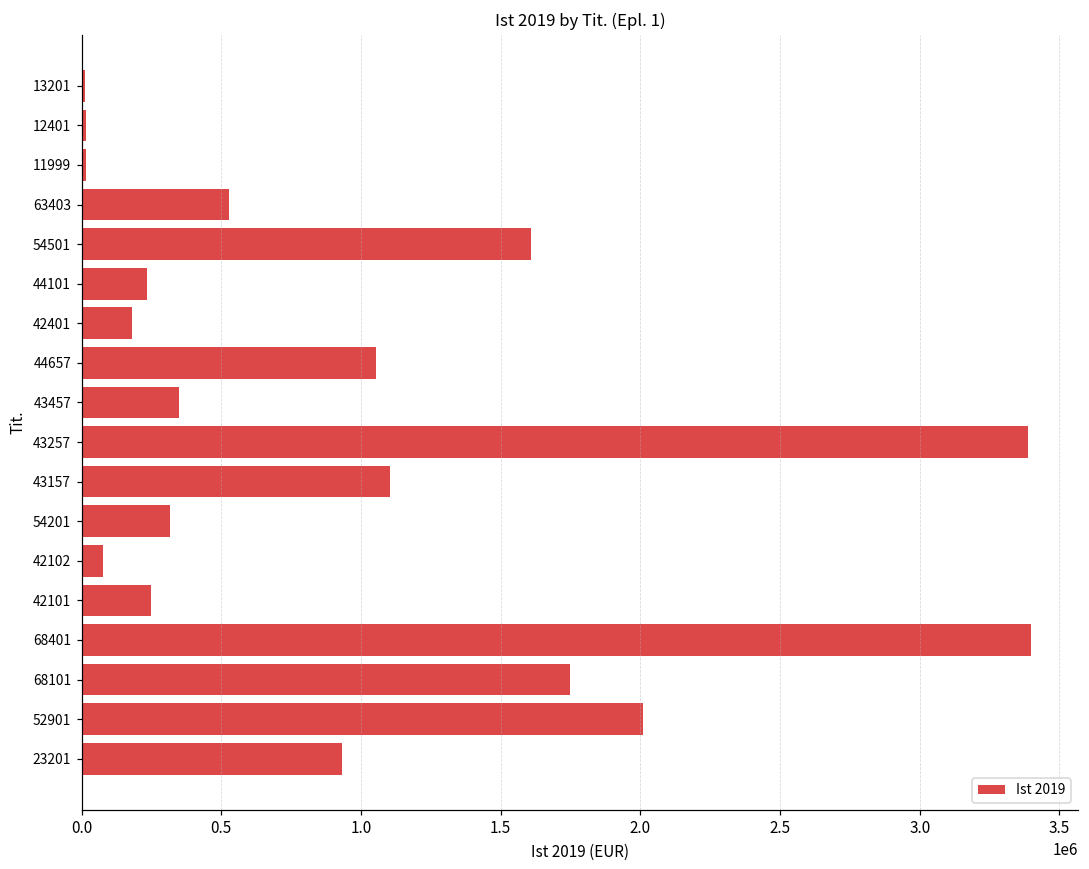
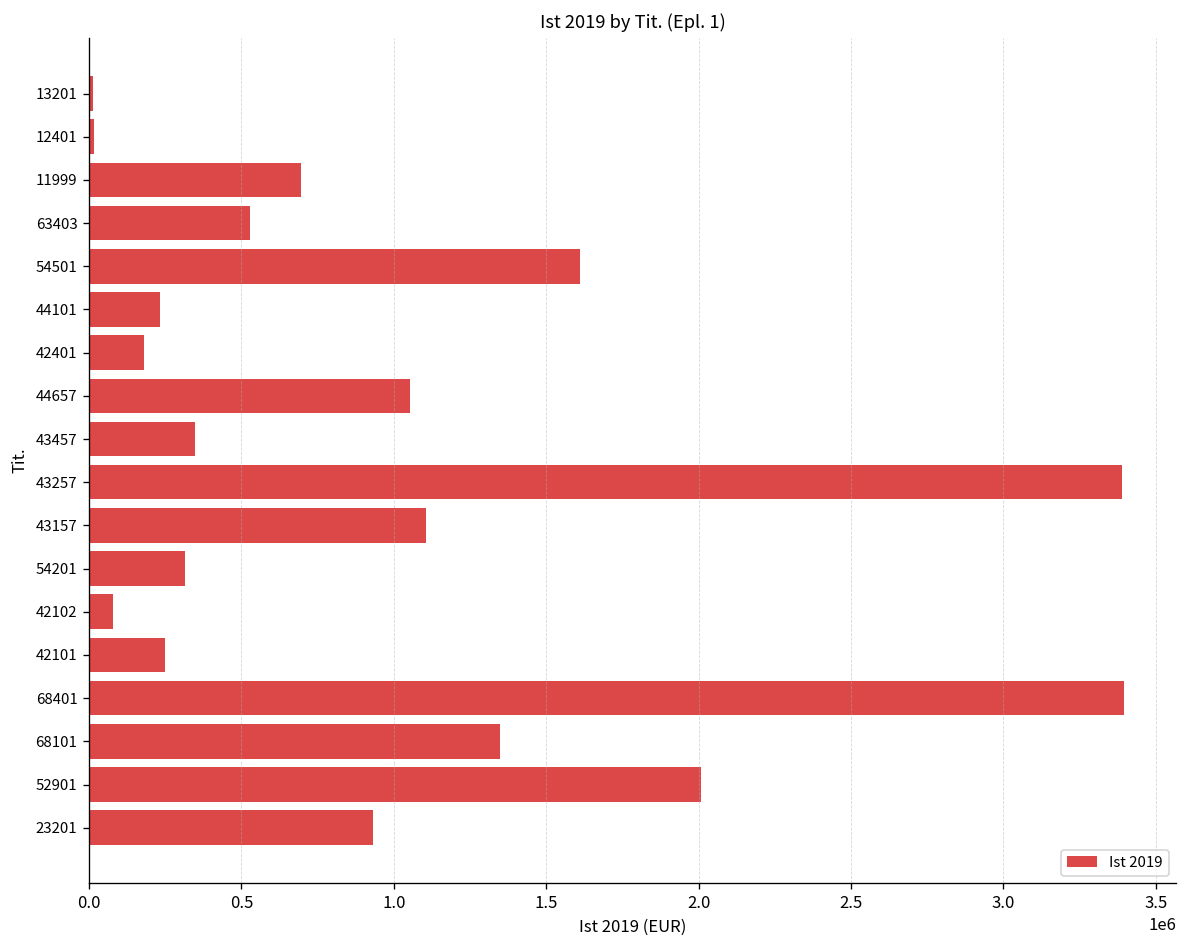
11999: 10000 -> 690000
68101: 1750000 -> 1350000
